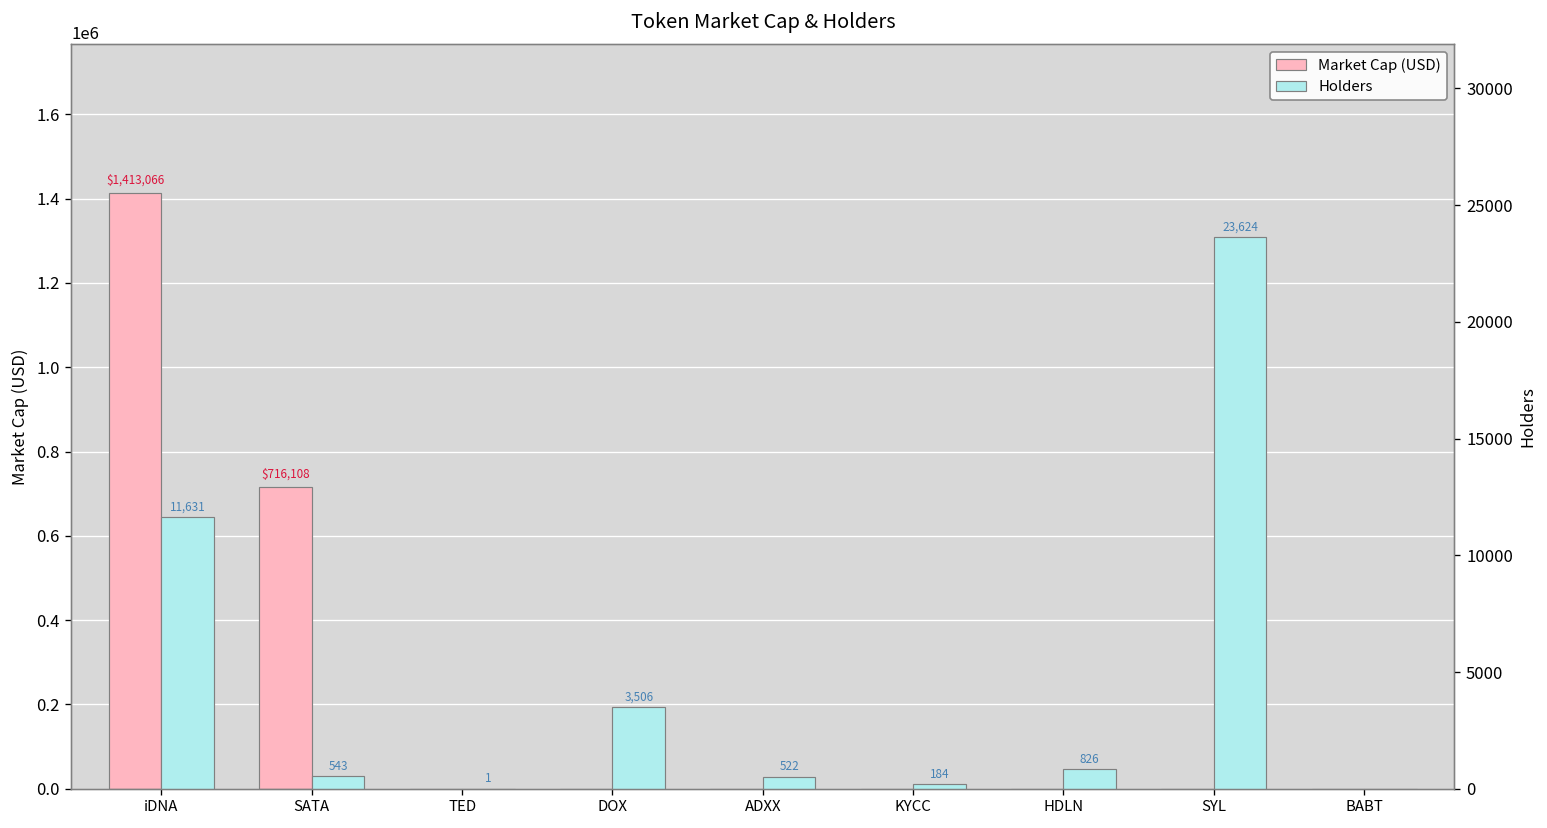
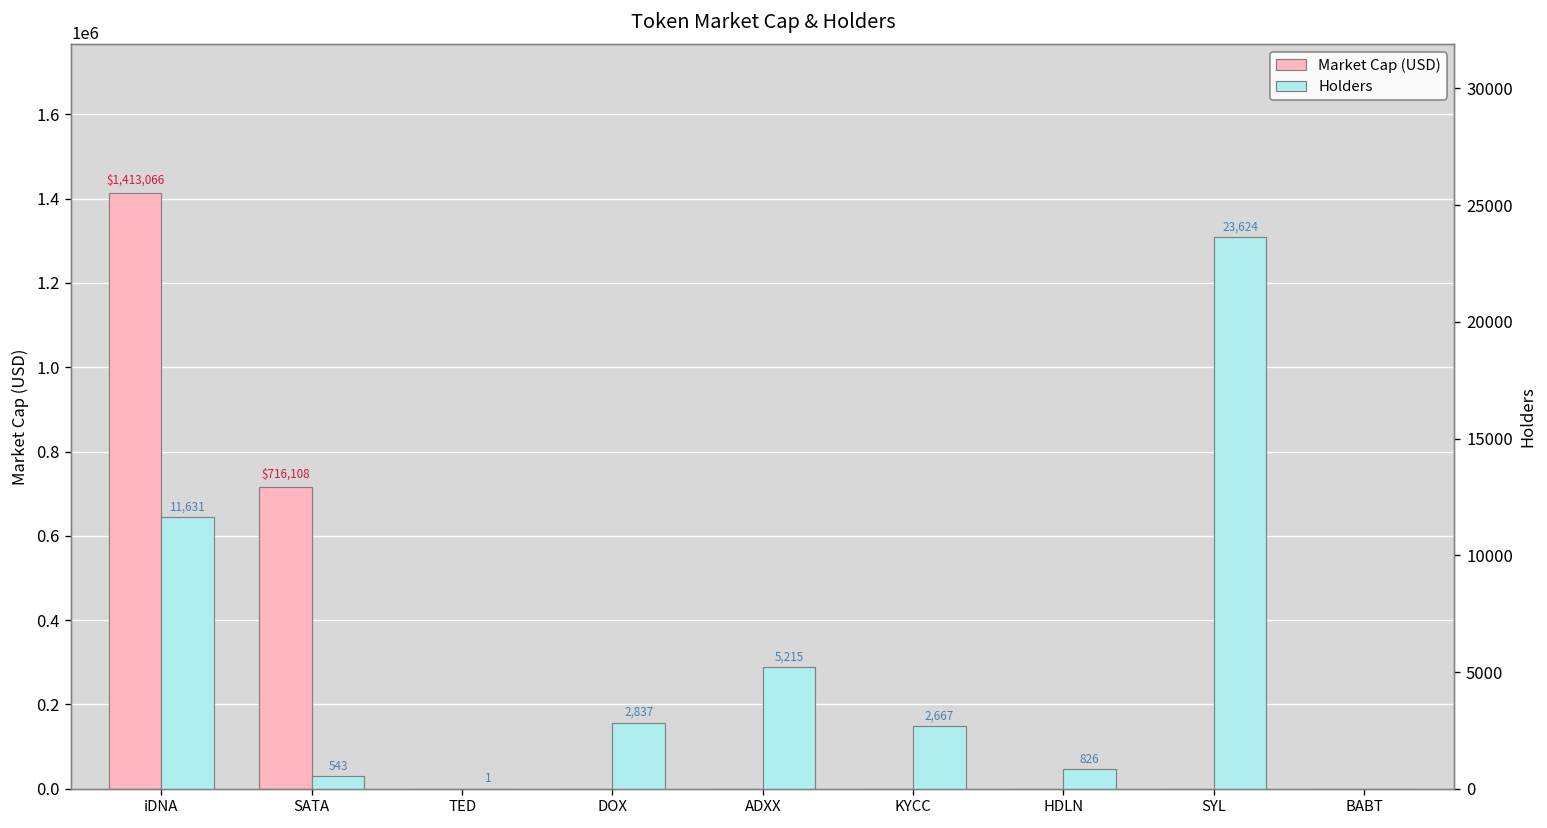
Holders, DOX: 3,506 -> 2,837
Holders, ADXX: 522 -> 5,215
Holders, KYCC: 184 -> 2,667
